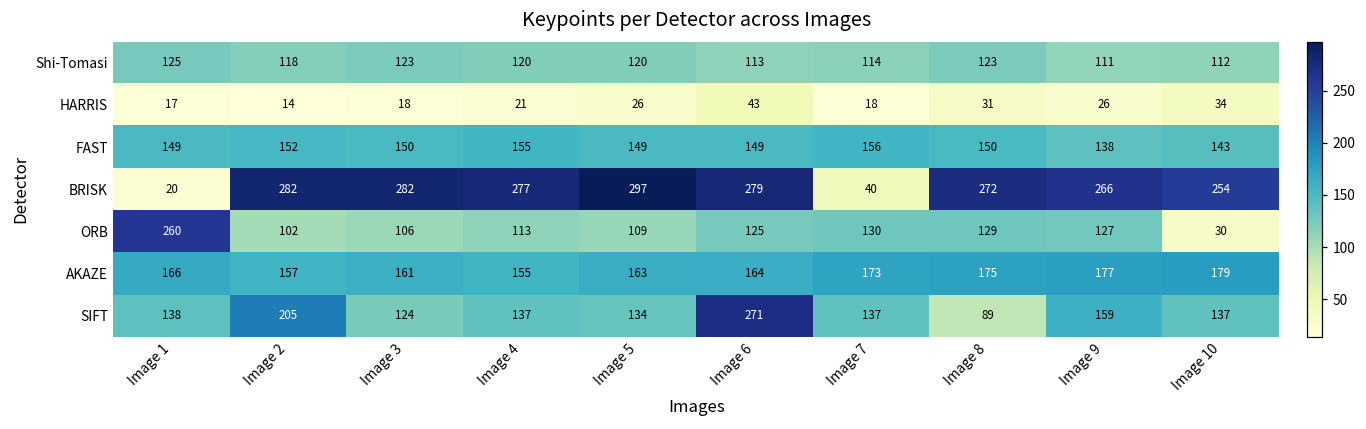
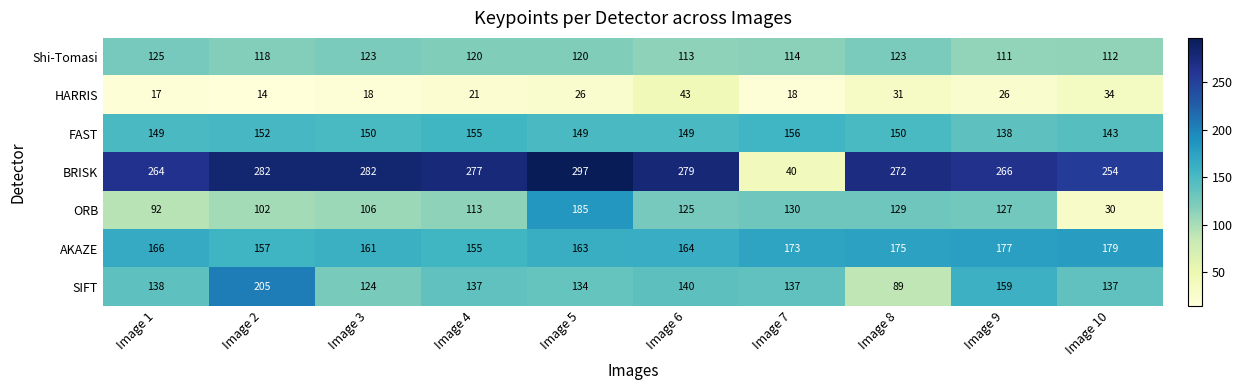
BRISK, Image 1: 20 -> 264
ORB, Image 1: 260 -> 92
ORB, Image 5: 109 -> 185
SIFT, Image 6: 271 -> 140
